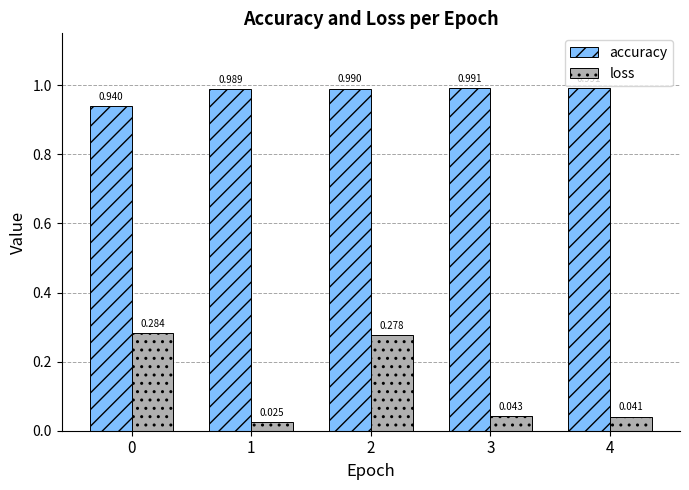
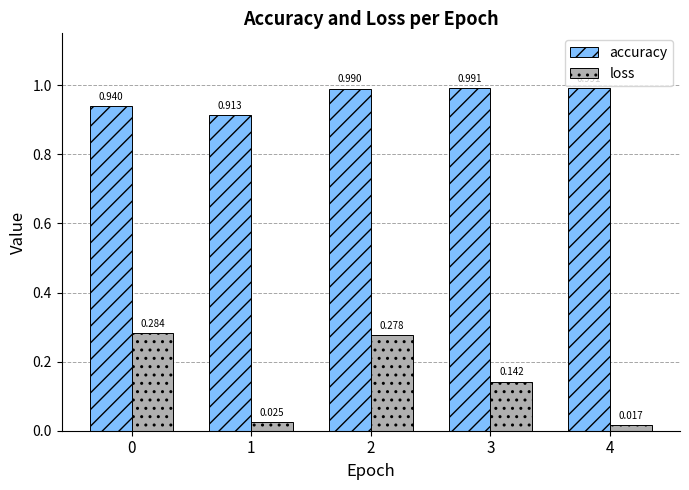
accuracy, 1: 0.989 -> 0.913
loss, 3: 0.043 -> 0.142
loss, 4: 0.041 -> 0.017
